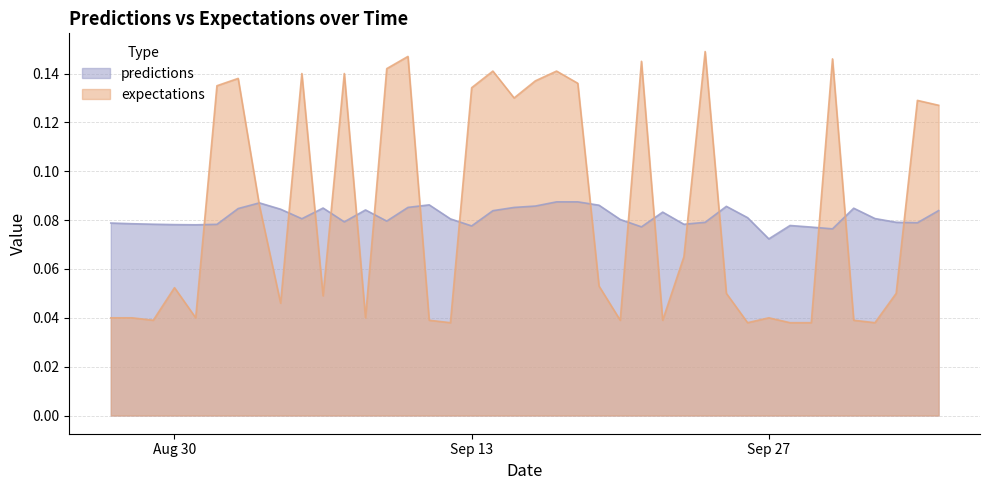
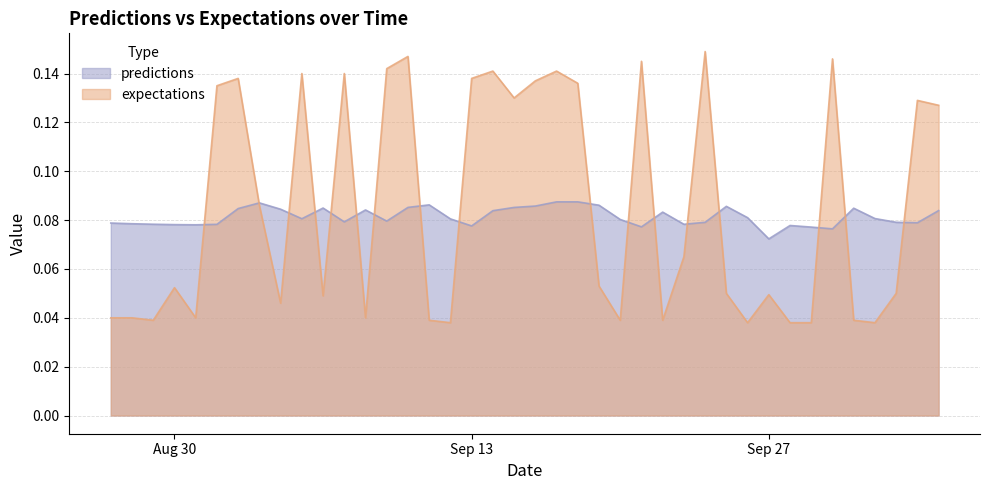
expectations, Sep 13: 0.134 -> 0.138
expectations, Sep 27: 0.040 -> 0.049
